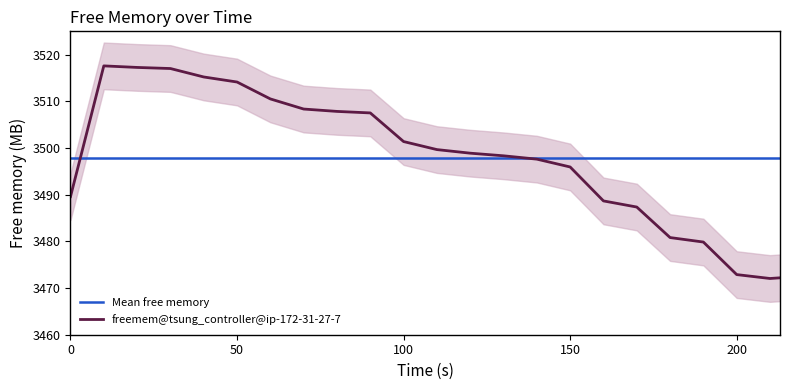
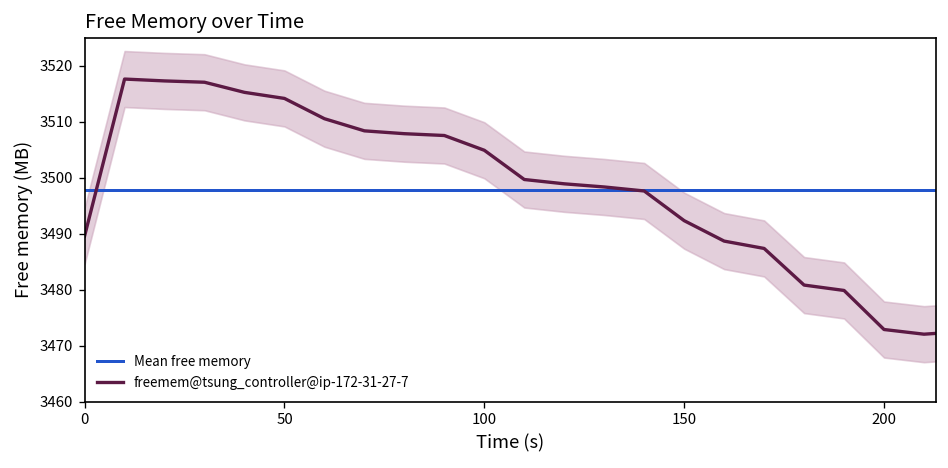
freemem@tsung_controller@ip-172-31-27-7, 100: 3501 -> 3505
freemem@tsung_controller@ip-172-31-27-7, 150: 3496 -> 3492
